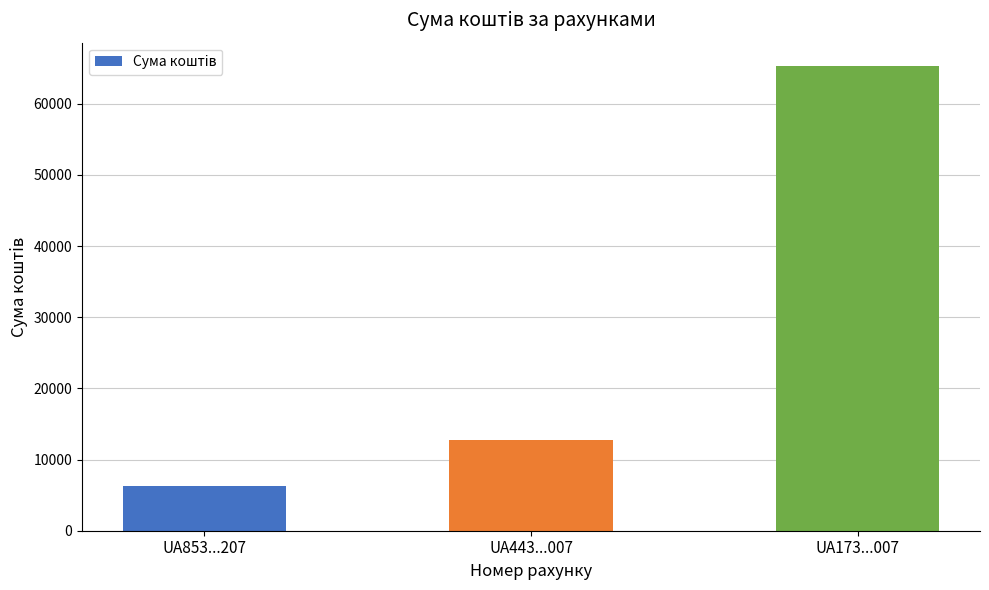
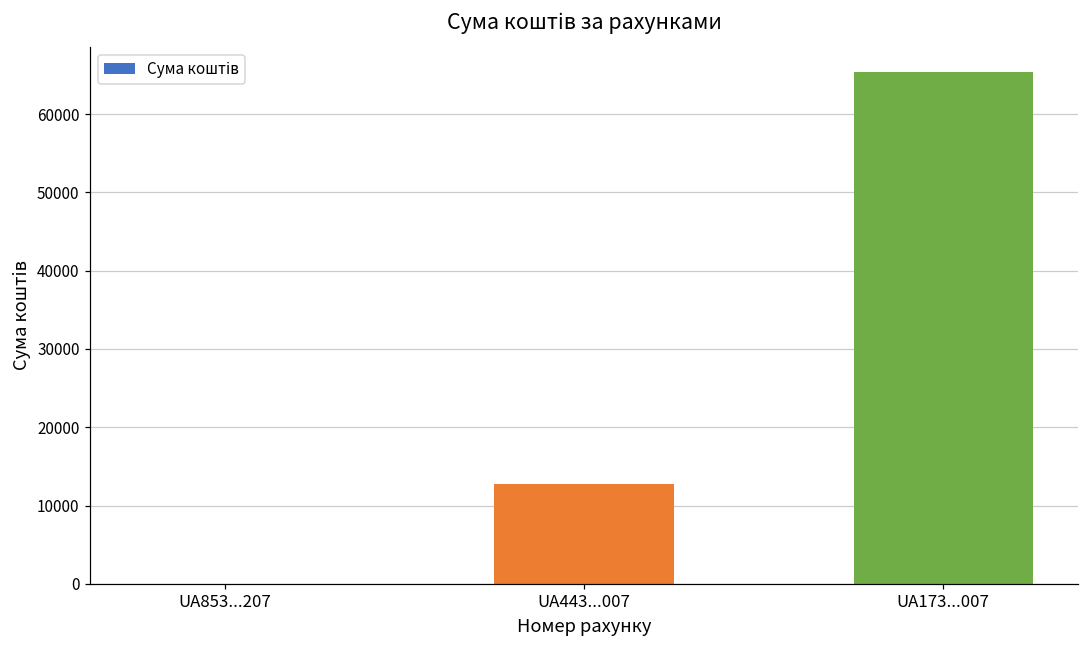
UA853...207: 6000 -> 0
